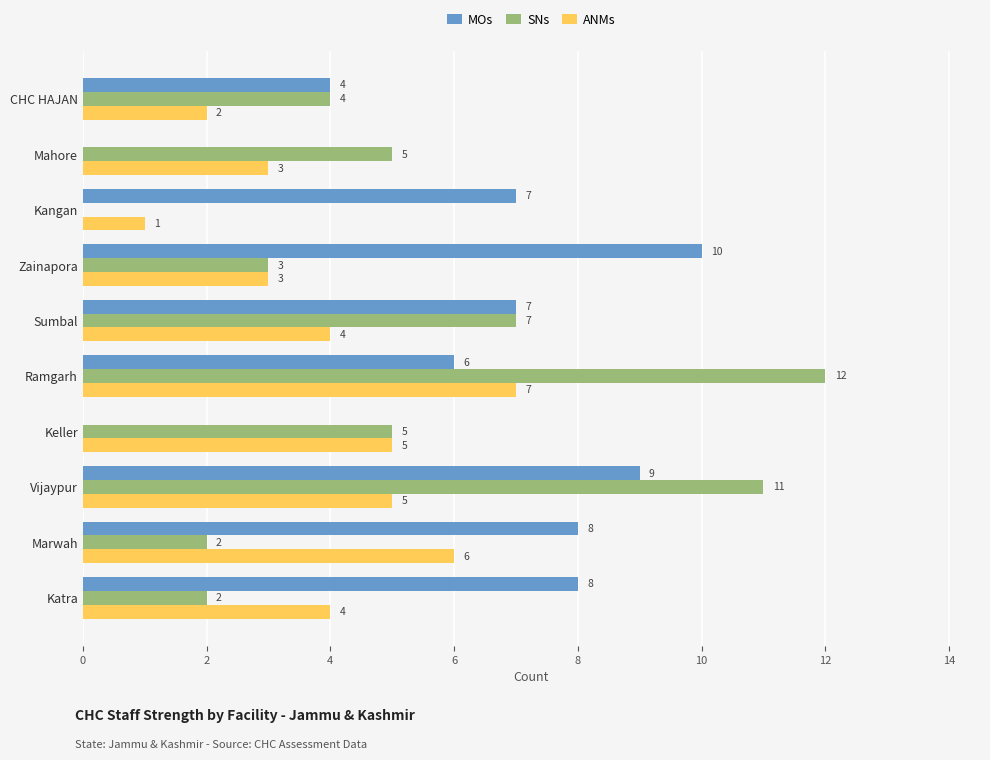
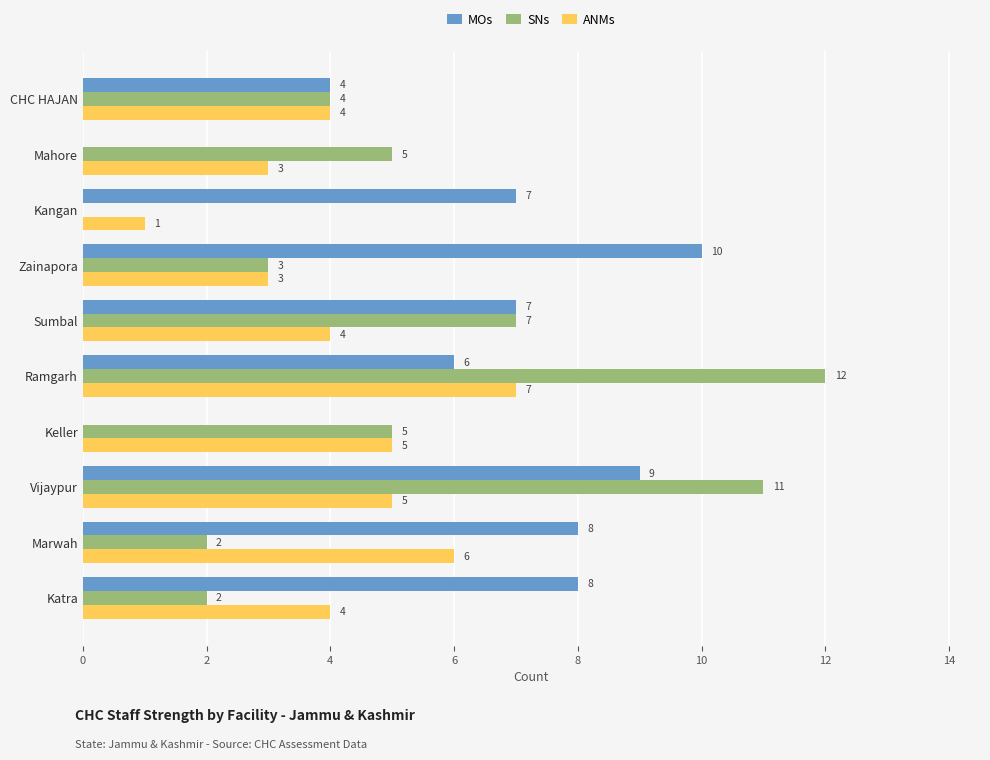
ANMs, CHC HAJAN: 2 -> 4
